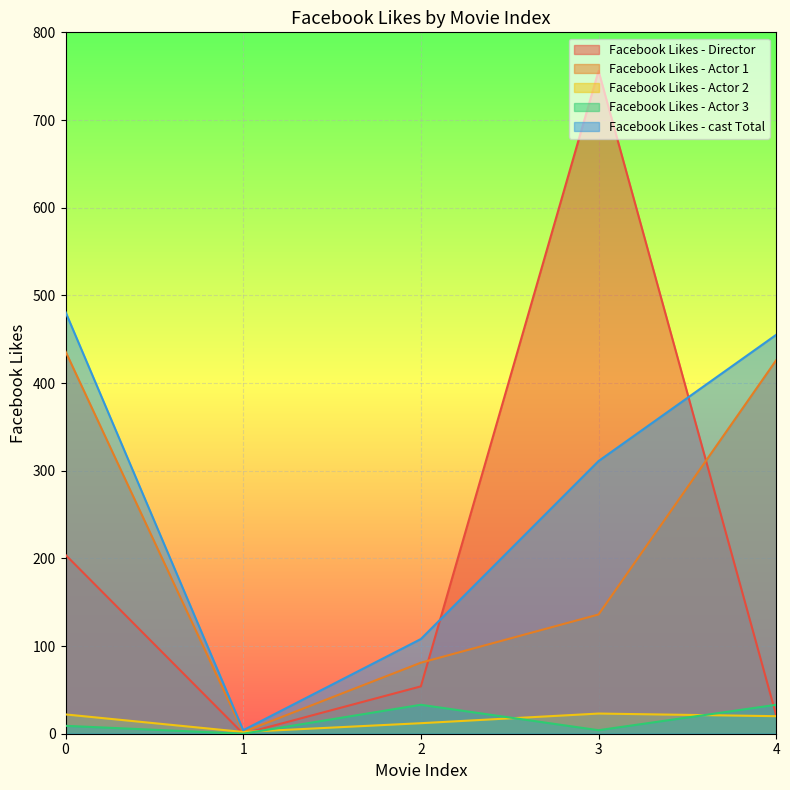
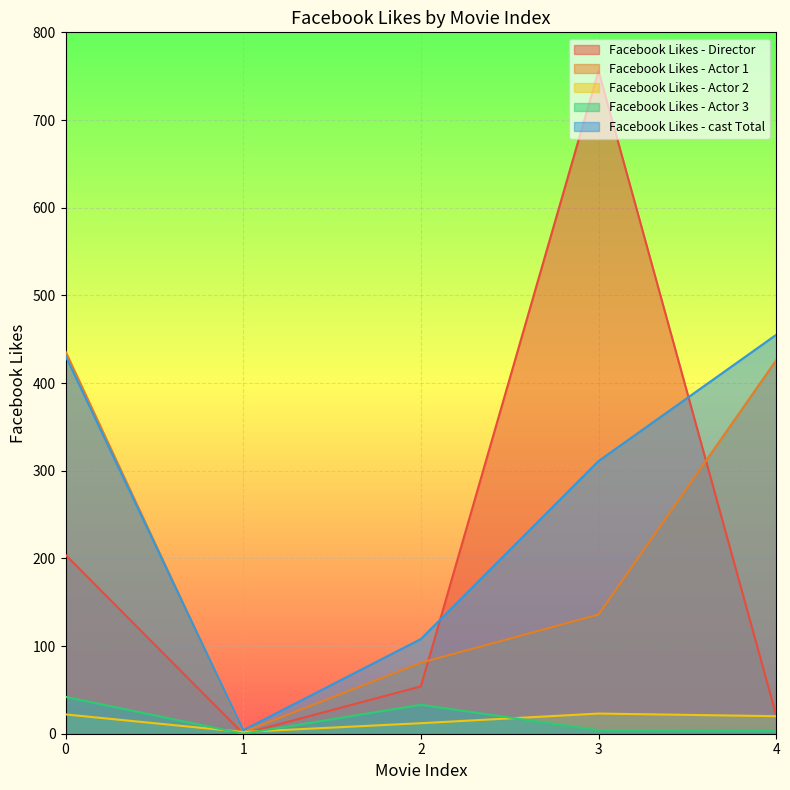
Facebook Likes - Actor 3, 0: 10 -> 40
Facebook Likes - cast Total, 0: 480 -> 430
Facebook Likes - Actor 3, 4: 30 -> 0
